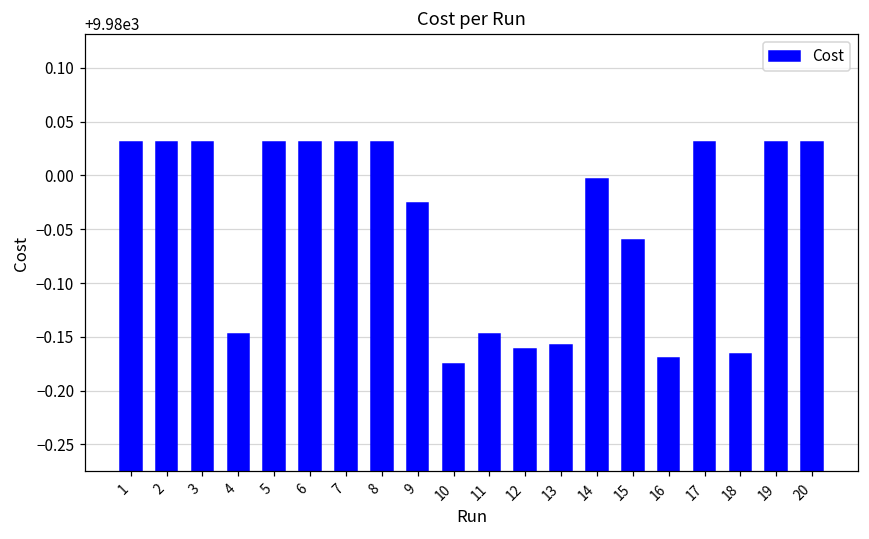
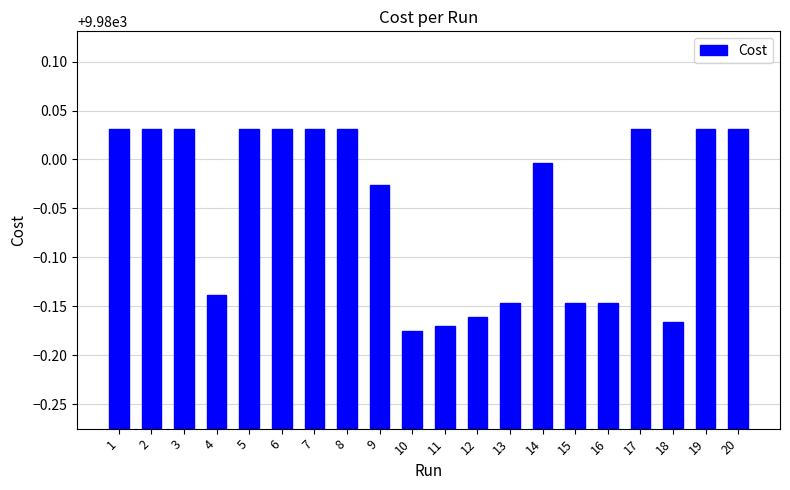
4: 9979.85 -> 9979.86
11: 9979.85 -> 9979.83
13: 9979.84 -> 9979.85
15: 9979.94 -> 9979.85
16: 9979.83 -> 9979.85
